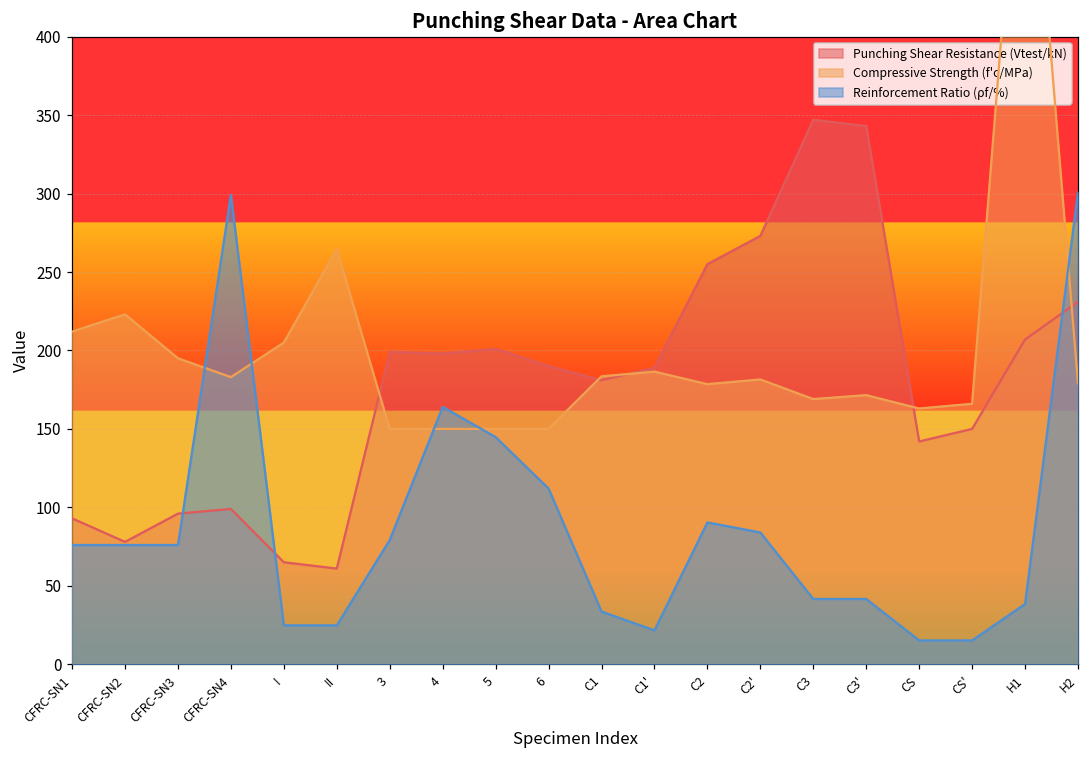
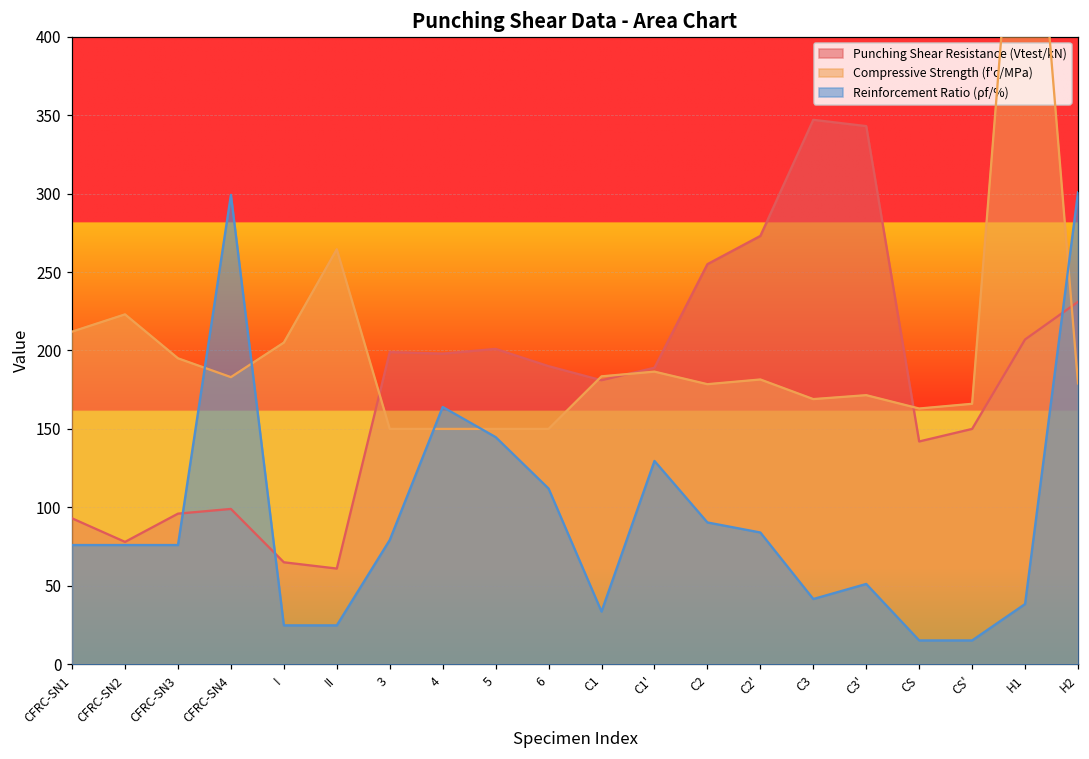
Reinforcement Ratio (ρf/%), C1': 22 -> 130
Reinforcement Ratio (ρf/%), C3': 42 -> 51
